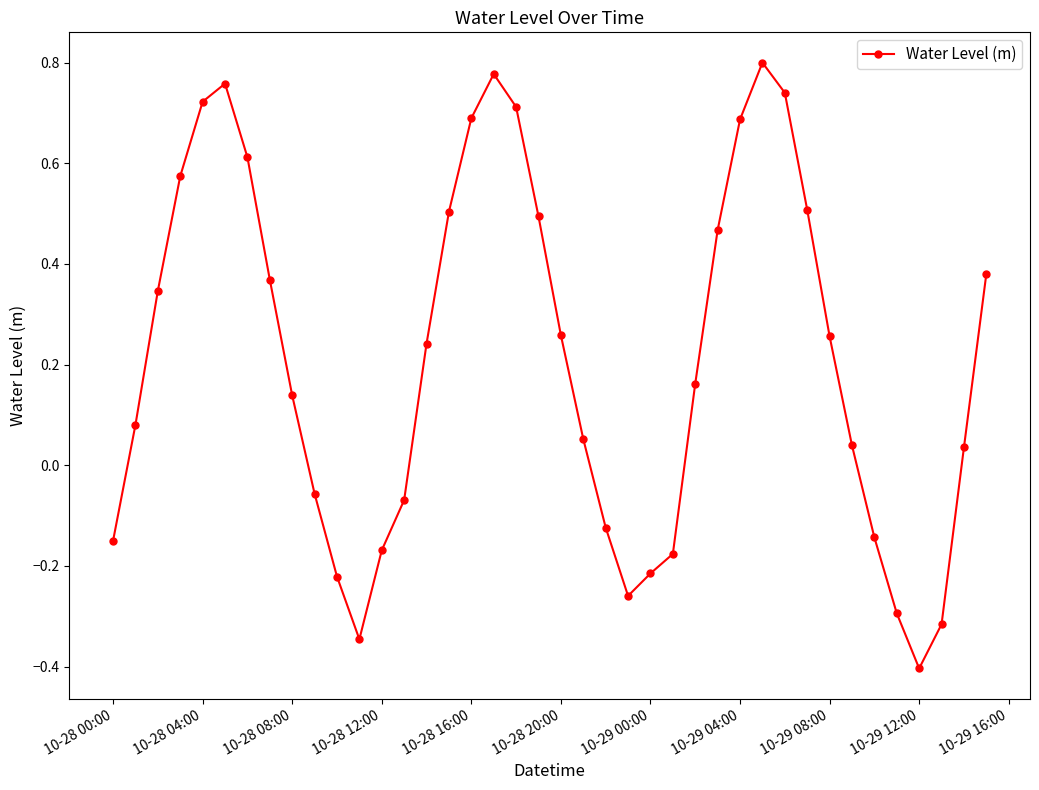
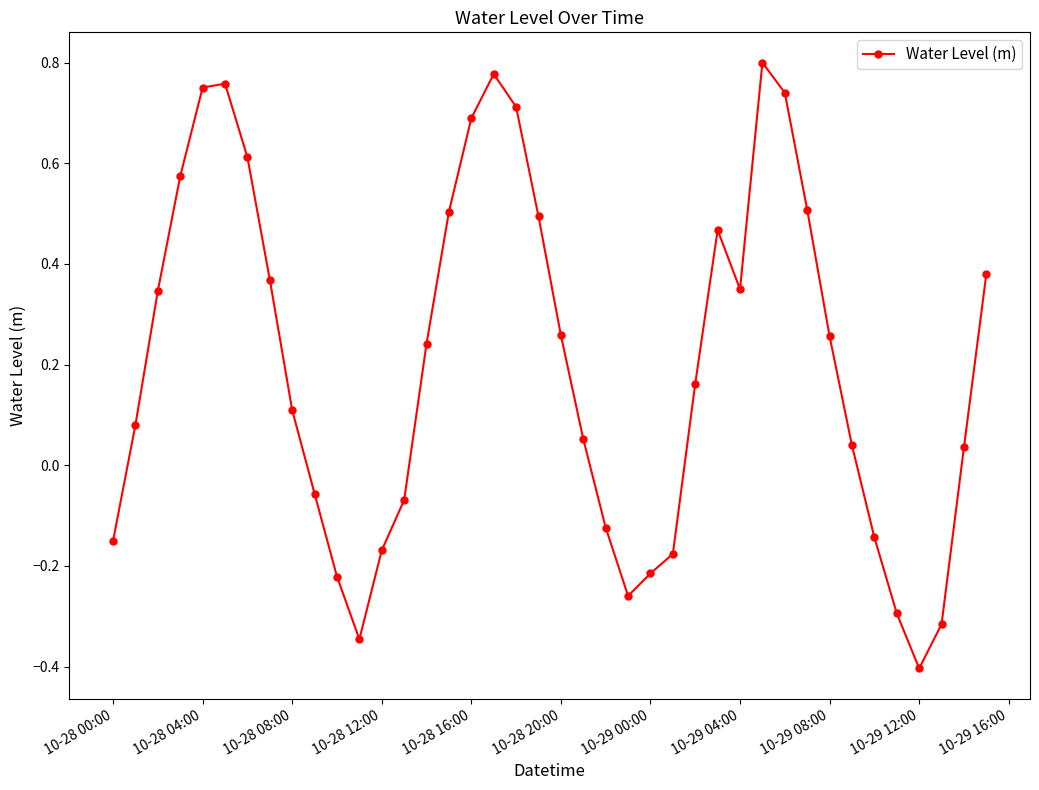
10-28 04:00: 0.72 -> 0.75
10-28 08:00: 0.14 -> 0.11
10-29 04:00: 0.69 -> 0.35
